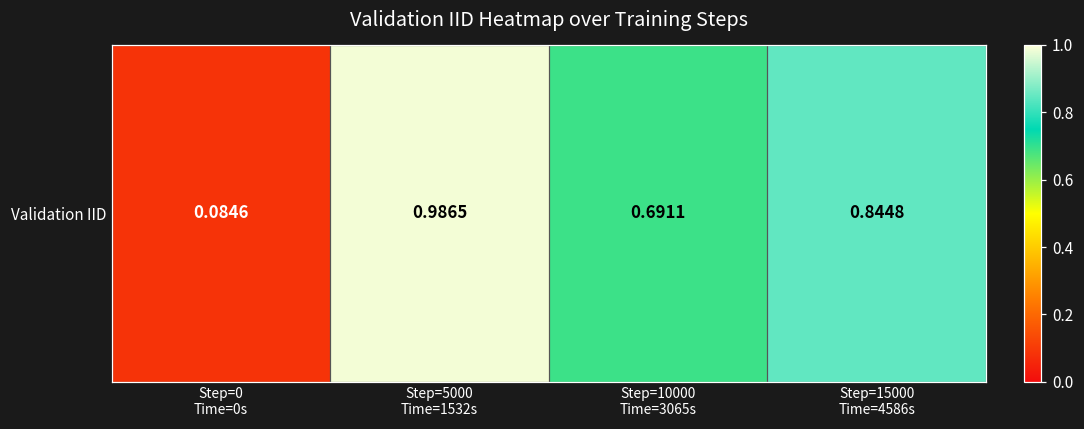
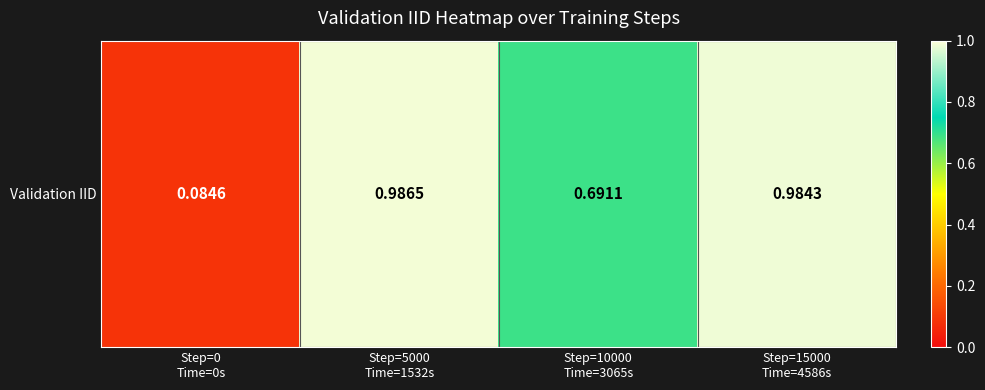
Validation IID, Step=15000 Time=4586s: 0.8448 -> 0.9843
